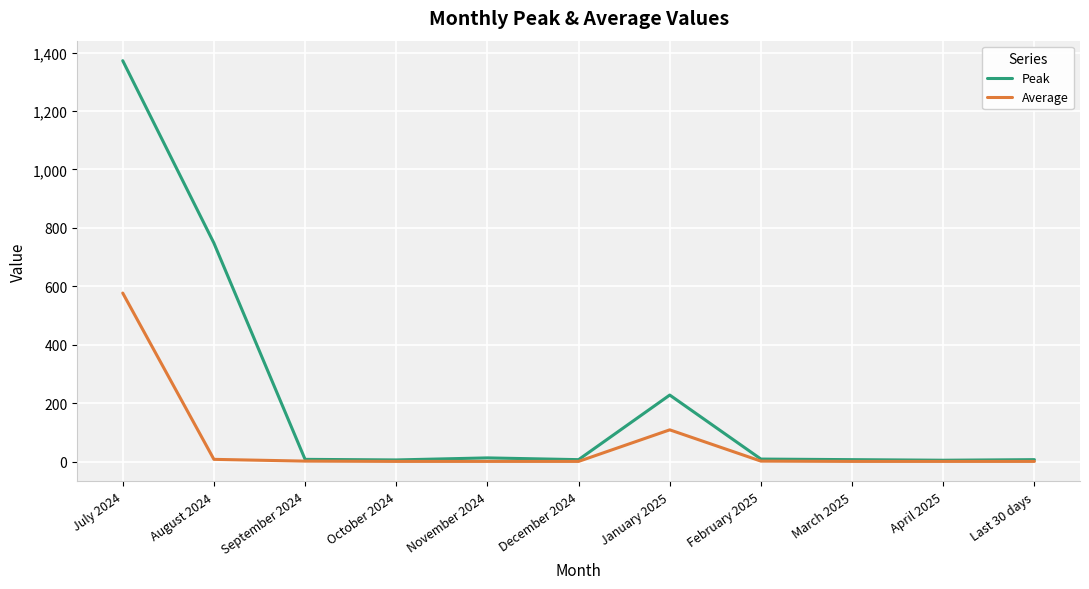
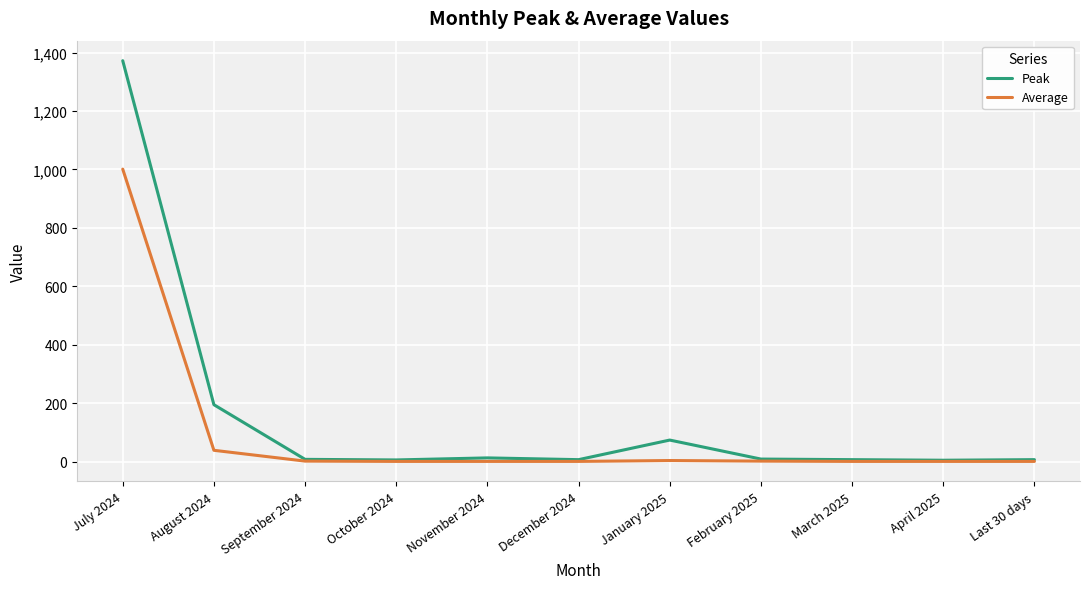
Average, July 2024: 580 -> 1,000
Peak, August 2024: 750 -> 200
Average, August 2024: 10 -> 40
Peak, January 2025: 230 -> 70
Average, January 2025: 110 -> 0
